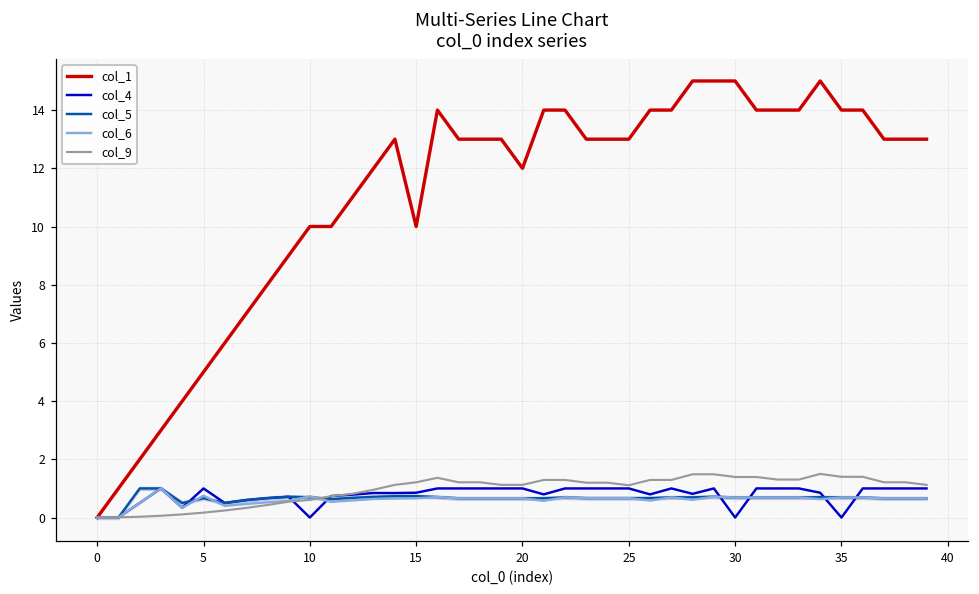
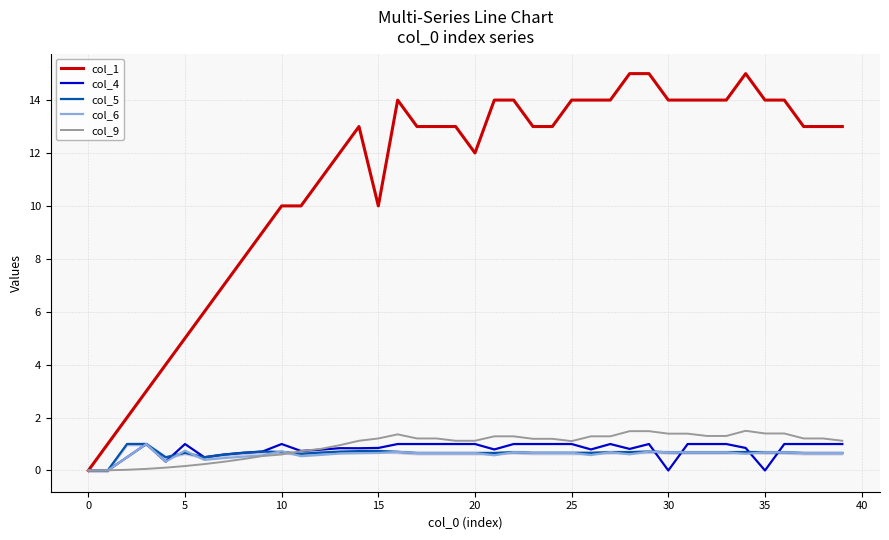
col_4, 10: 0 -> 1
col_1, 25: 13 -> 14
col_1, 30: 15 -> 14
